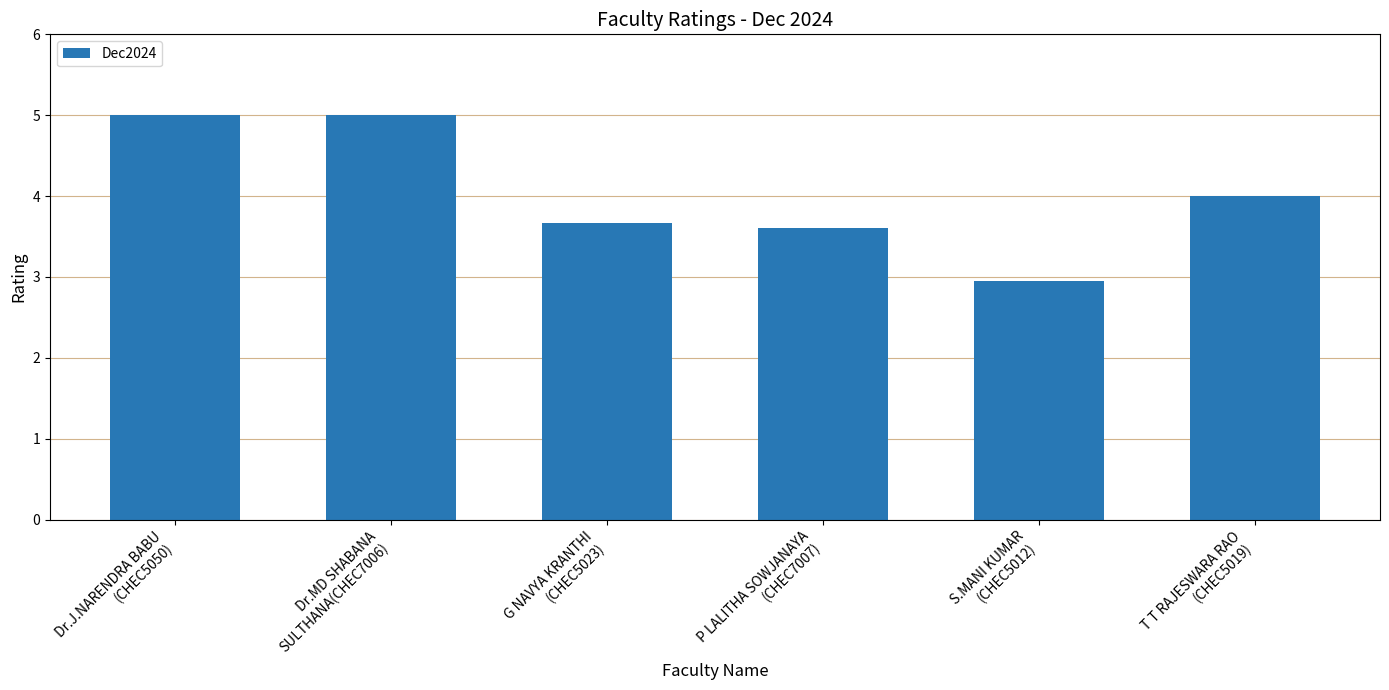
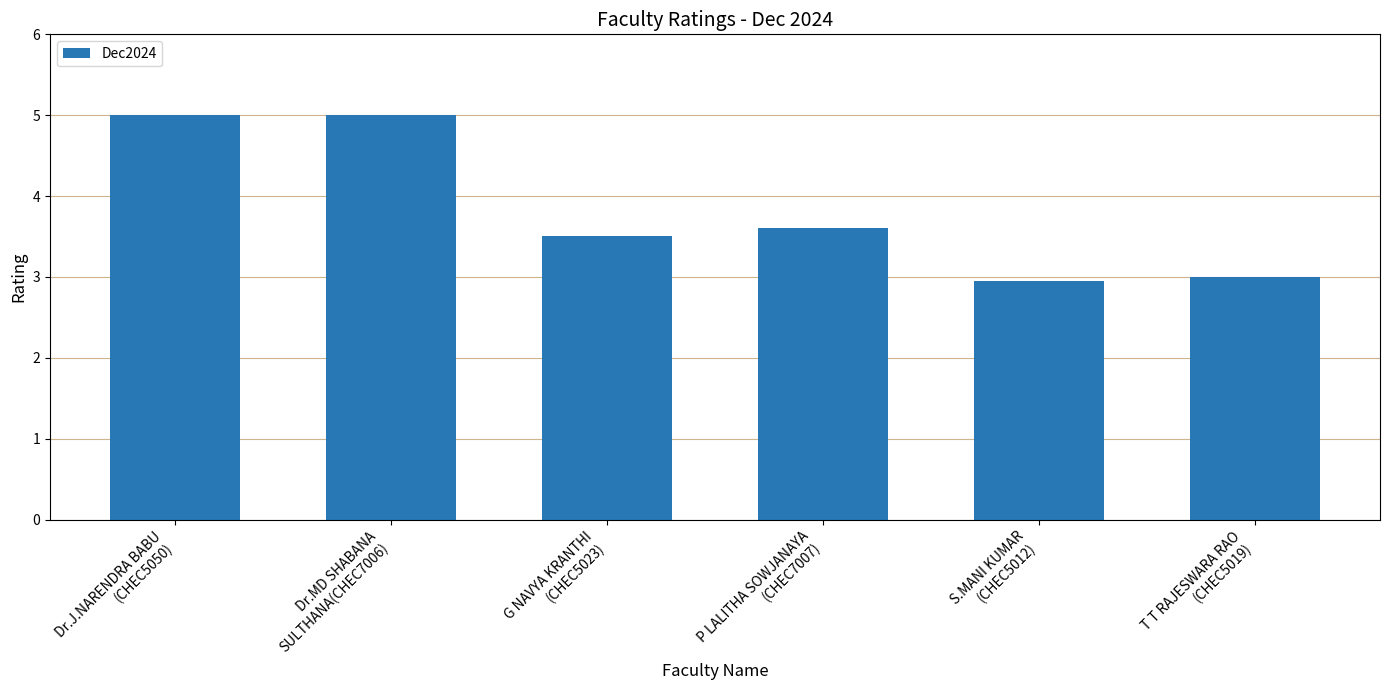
G NAVYA KRANTHI (CHEC5023): 3.7 -> 3.5
T T RAJESWARA RAO (CHEC5019): 4 -> 3
